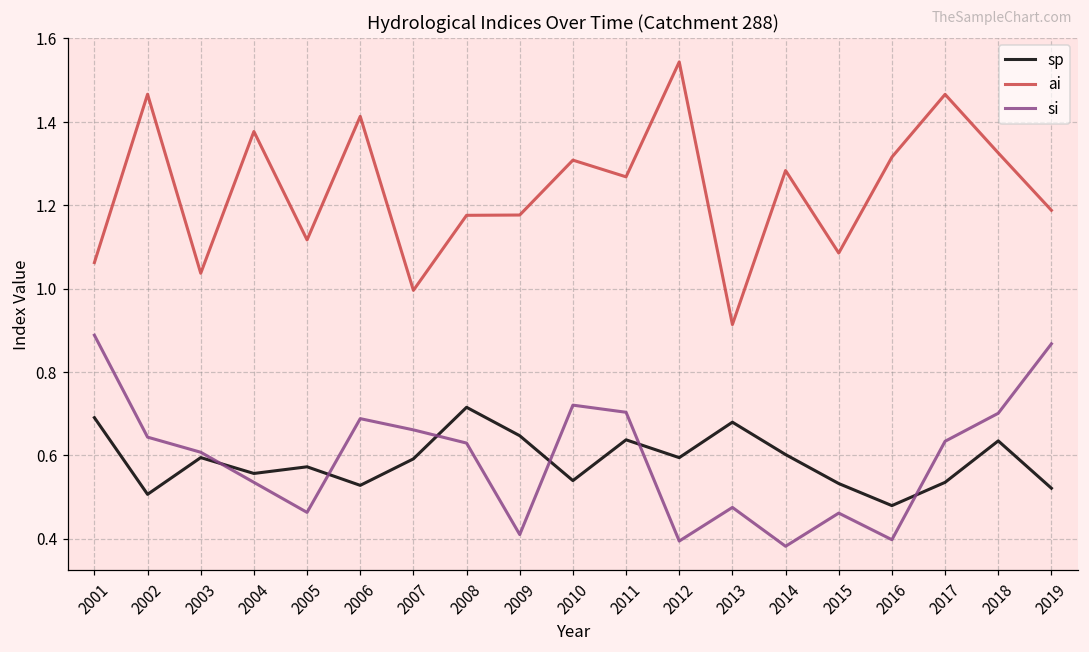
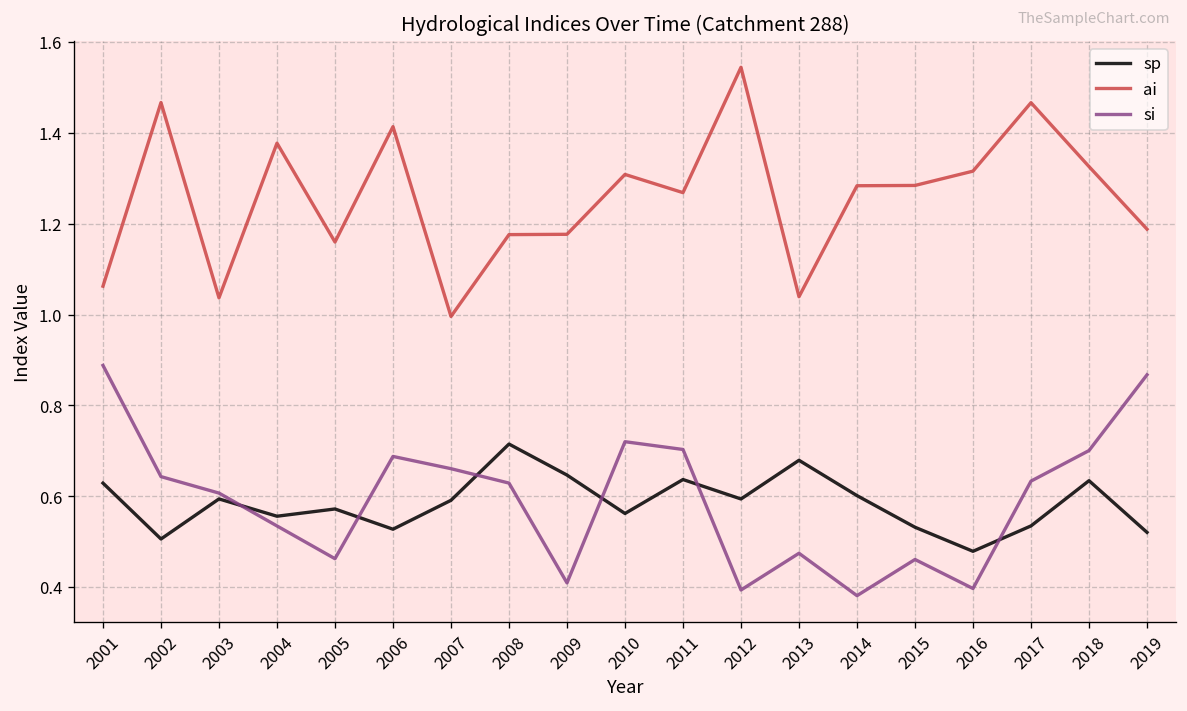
sp, 2001: 0.69 -> 0.63
ai, 2005: 1.12 -> 1.16
sp, 2010: 0.54 -> 0.56
ai, 2013: 0.91 -> 1.04
ai, 2015: 1.09 -> 1.28
